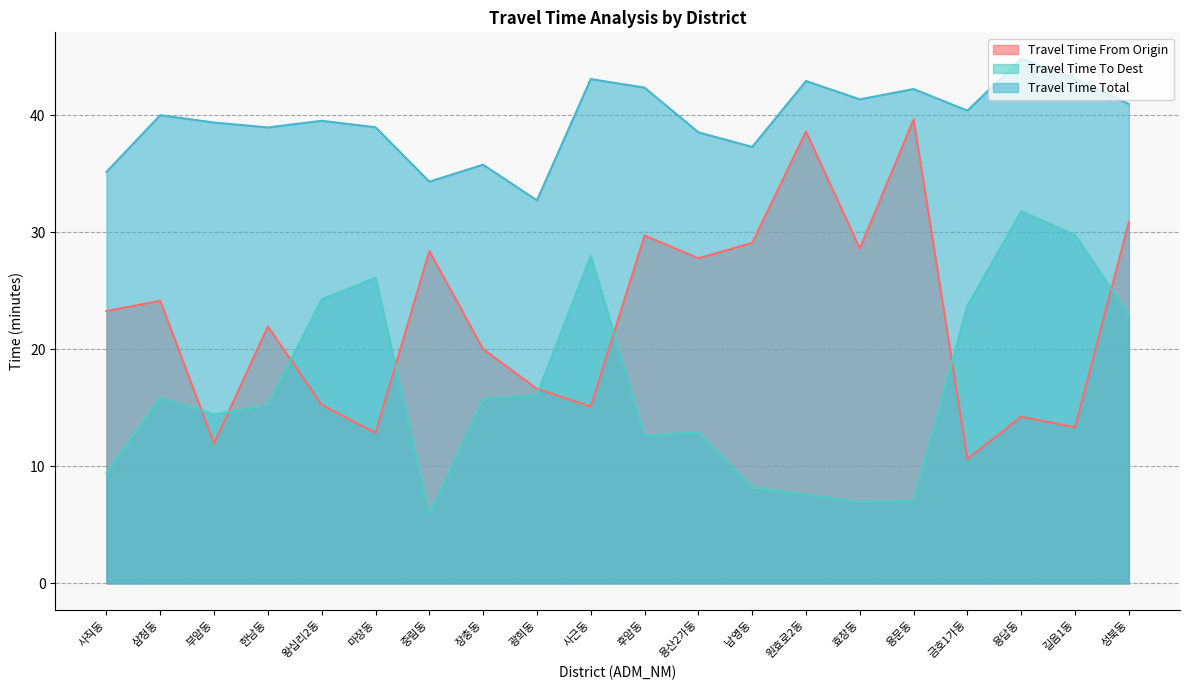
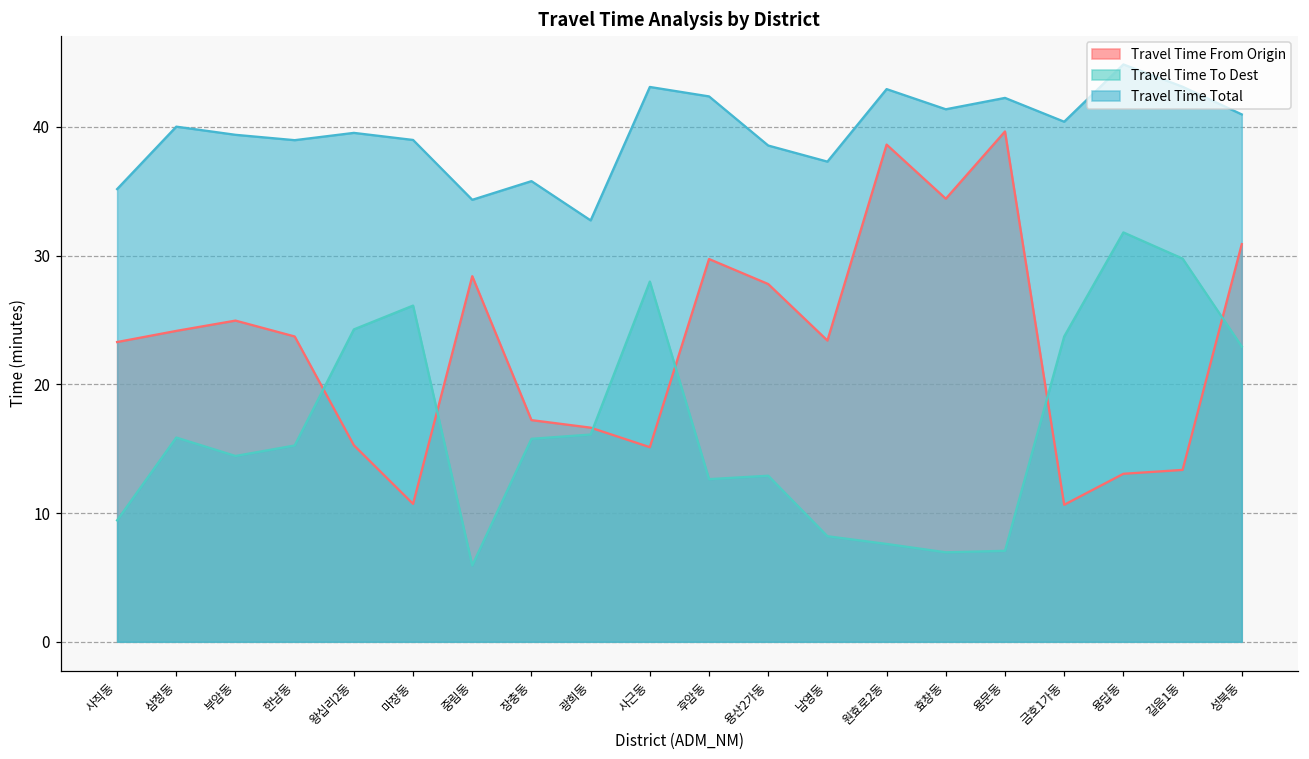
Travel Time From Origin, 부암동: 12.0 -> 25.0
Travel Time From Origin, 한남동: 22.0 -> 23.7
Travel Time From Origin, 마장동: 12.9 -> 10.7
Travel Time From Origin, 장충동: 20.0 -> 17.2
Travel Time From Origin, 남영동: 29.1 -> 23.4
Travel Time From Origin, 효창동: 28.6 -> 34.4
Travel Time From Origin, 용답동: 14.3 -> 13.1
